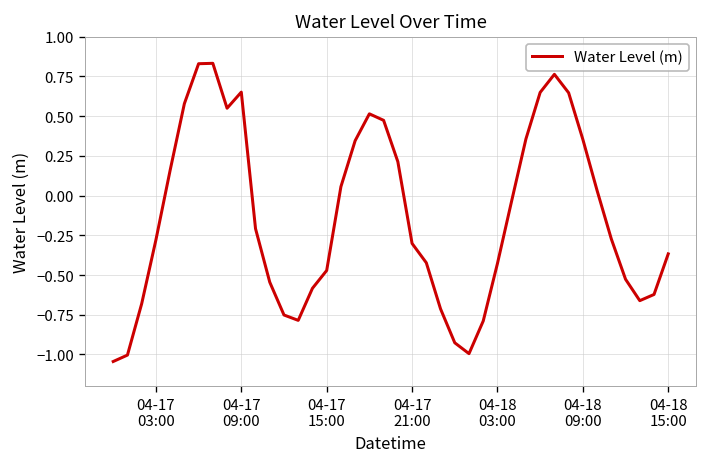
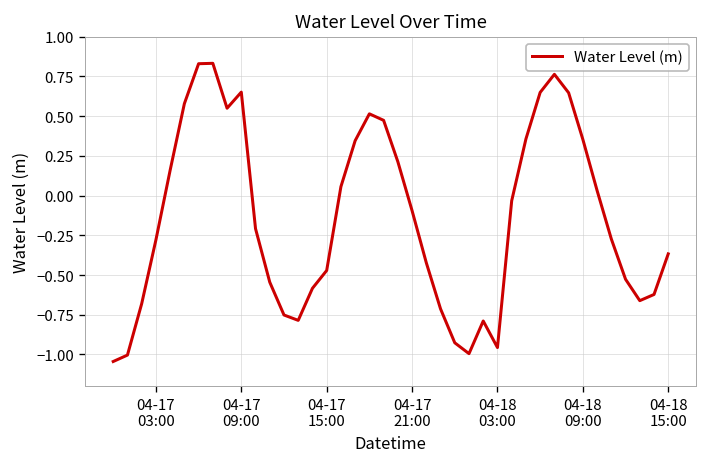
04-17 21:00: -0.30 -> -0.10
04-18 03:00: -0.43 -> -0.96
